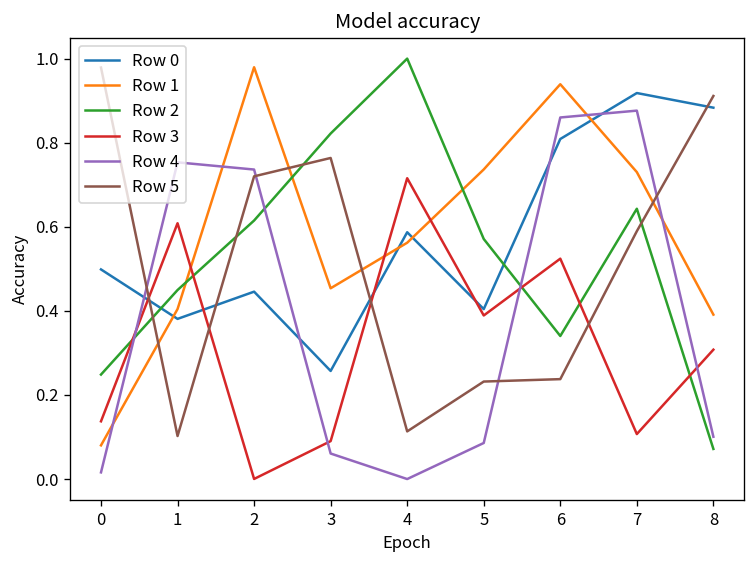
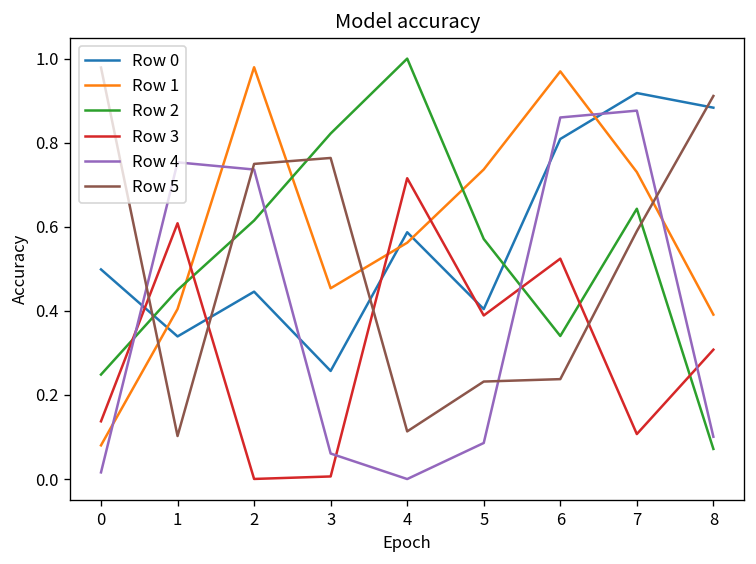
Row 0, 1: 0.38 -> 0.34
Row 5, 2: 0.72 -> 0.75
Row 3, 3: 0.09 -> 0.01
Row 1, 6: 0.94 -> 0.97
